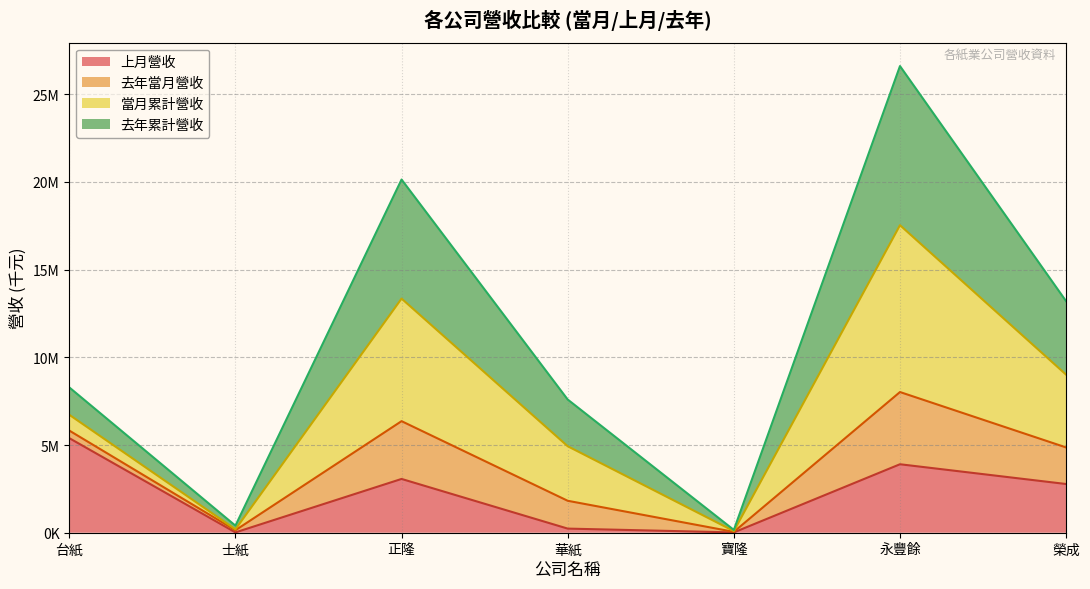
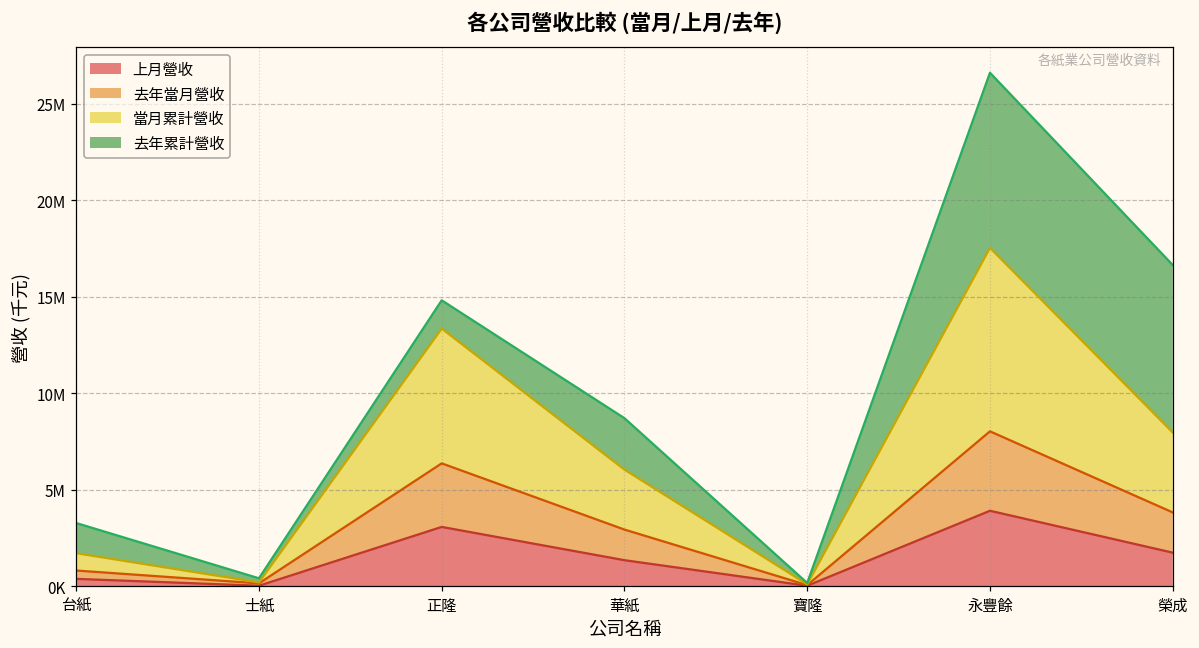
上月營收, 台紙: 5400000 -> 400000
去年累計營收, 正隆: 6800000 -> 1500000
上月營收, 華紙: 200000 -> 1300000
上月營收, 榮成: 2800000 -> 1700000
去年累計營收, 榮成: 4200000 -> 8700000
